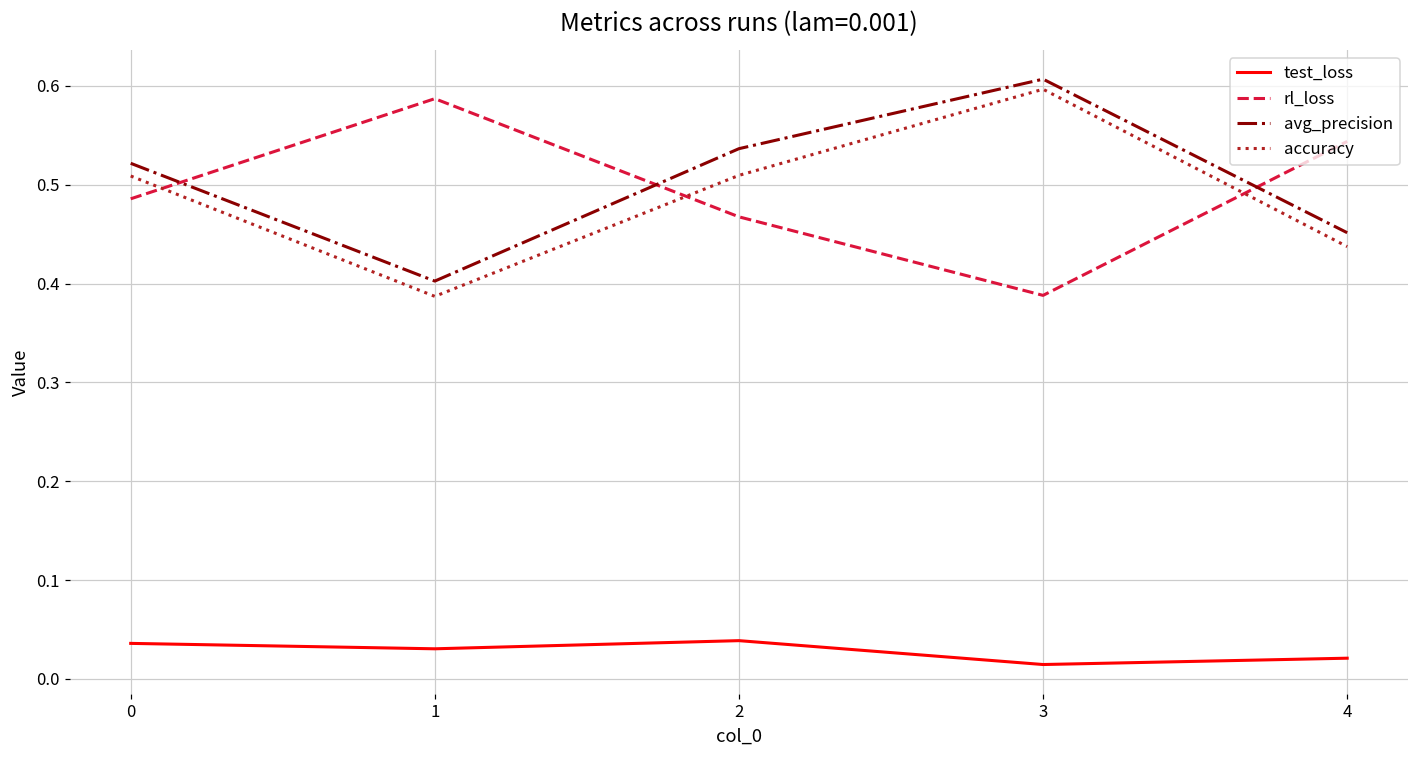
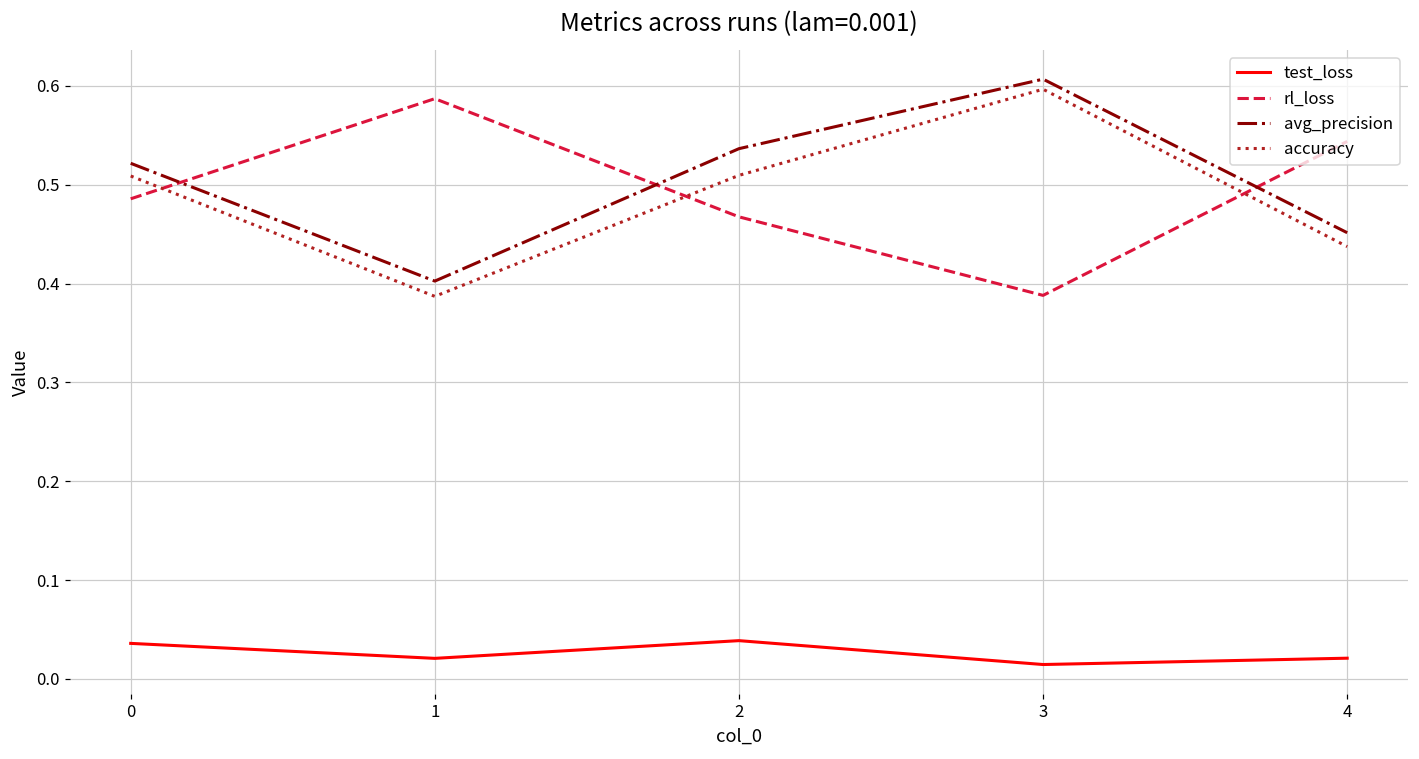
test_loss, 1: 0.03 -> 0.02
